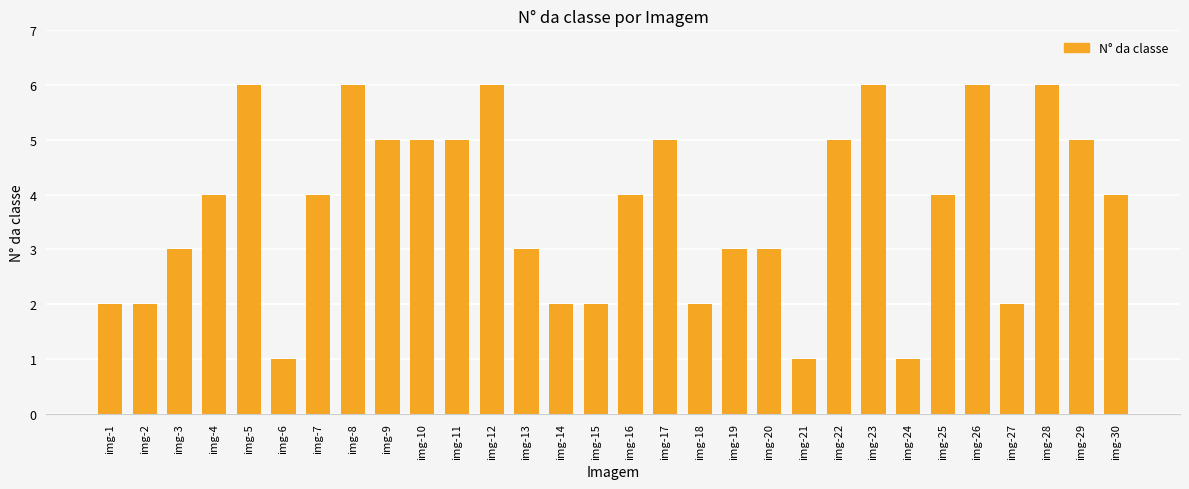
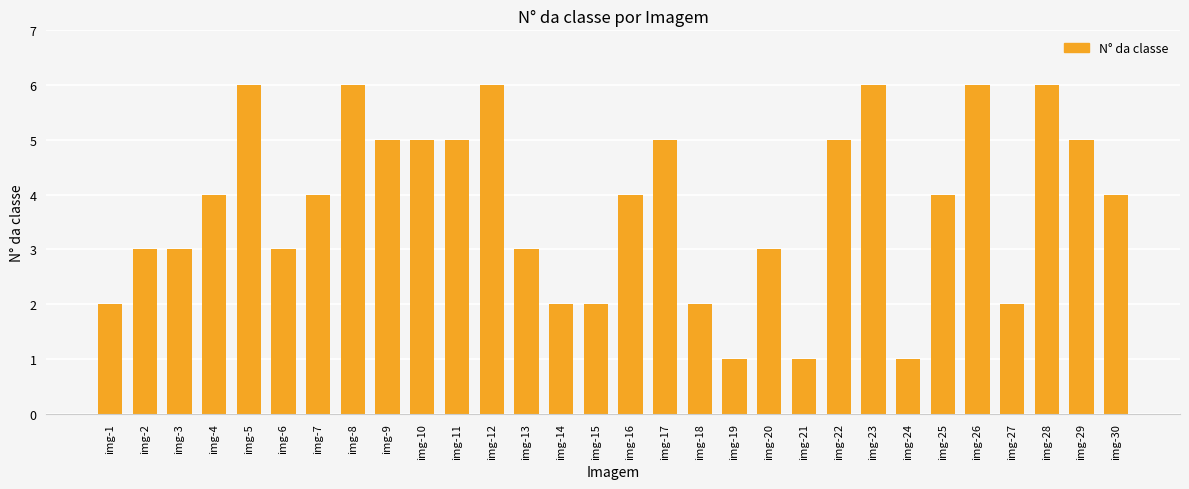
img-2: 2 -> 3
img-6: 1 -> 3
img-19: 3 -> 1
